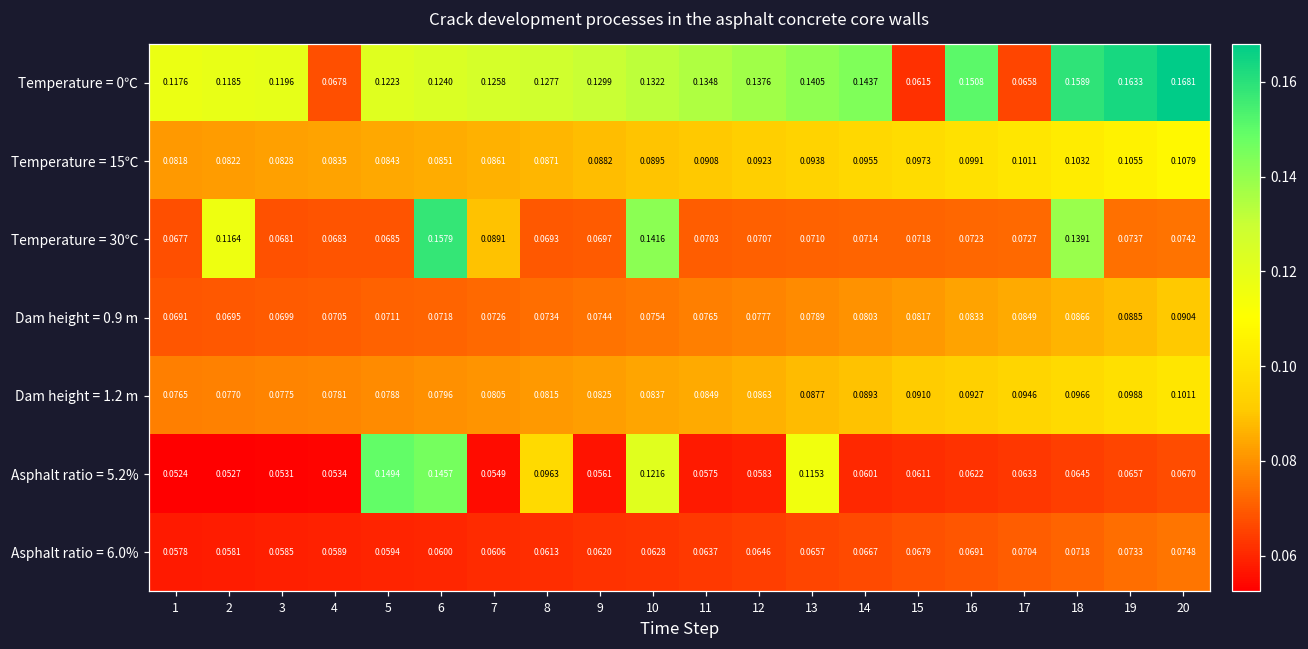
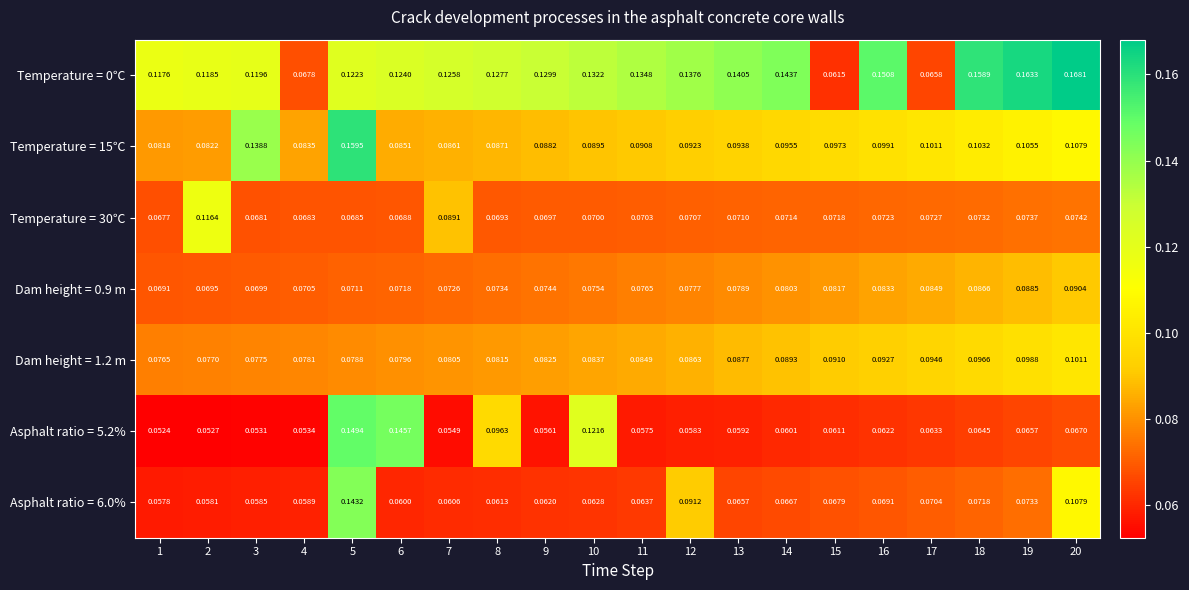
Temperature = 15℃, 3: 0.0828 -> 0.1388
Temperature = 15℃, 5: 0.0843 -> 0.1595
Temperature = 30℃, 6: 0.1579 -> 0.0688
Temperature = 30℃, 10: 0.1416 -> 0.0700
Temperature = 30℃, 18: 0.1391 -> 0.0732
Asphalt ratio = 5.2%, 13: 0.1153 -> 0.0592
Asphalt ratio = 6.0%, 5: 0.0594 -> 0.1432
Asphalt ratio = 6.0%, 12: 0.0646 -> 0.0912
Asphalt ratio = 6.0%, 20: 0.0748 -> 0.1079
